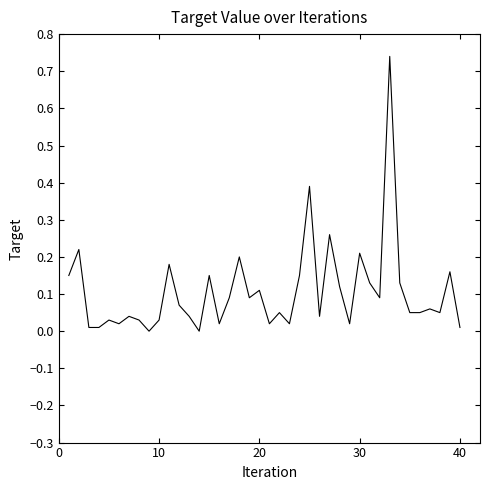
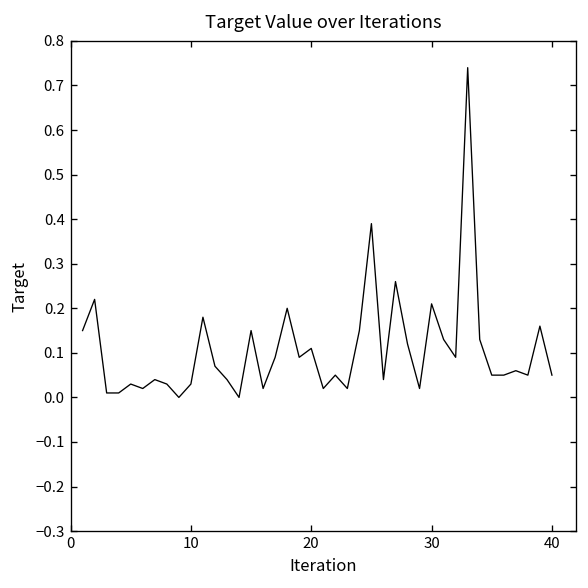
40: 0.01 -> 0.05
